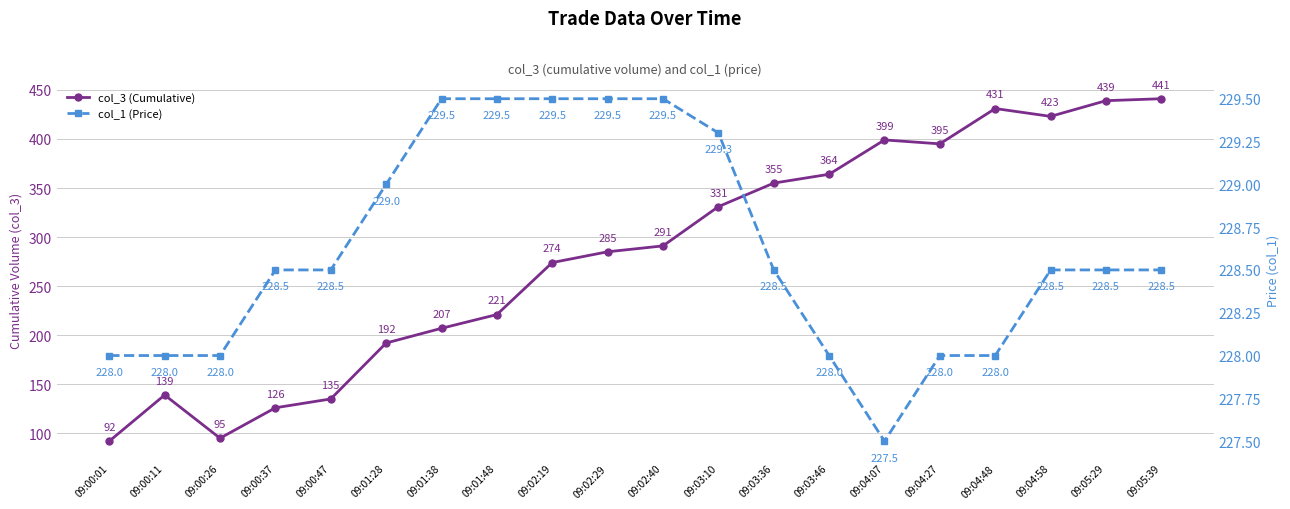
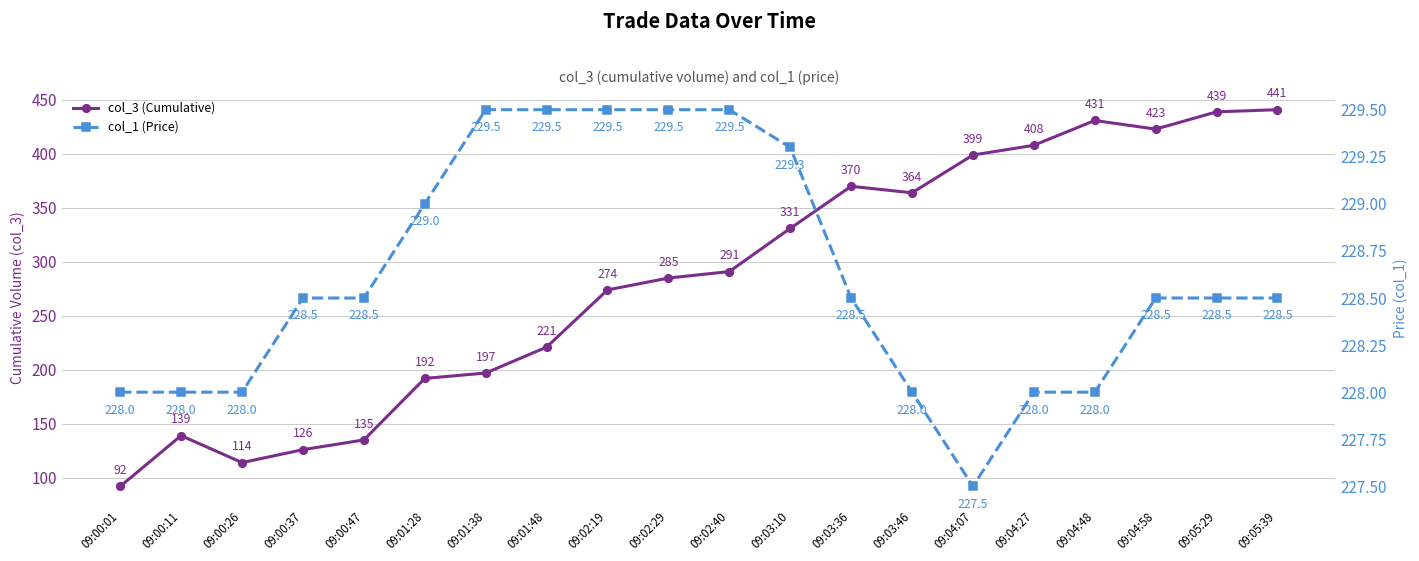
col_3 (Cumulative), 09:00:26: 95 -> 114
col_3 (Cumulative), 09:01:38: 207 -> 197
col_3 (Cumulative), 09:03:36: 355 -> 370
col_3 (Cumulative), 09:04:27: 395 -> 408
